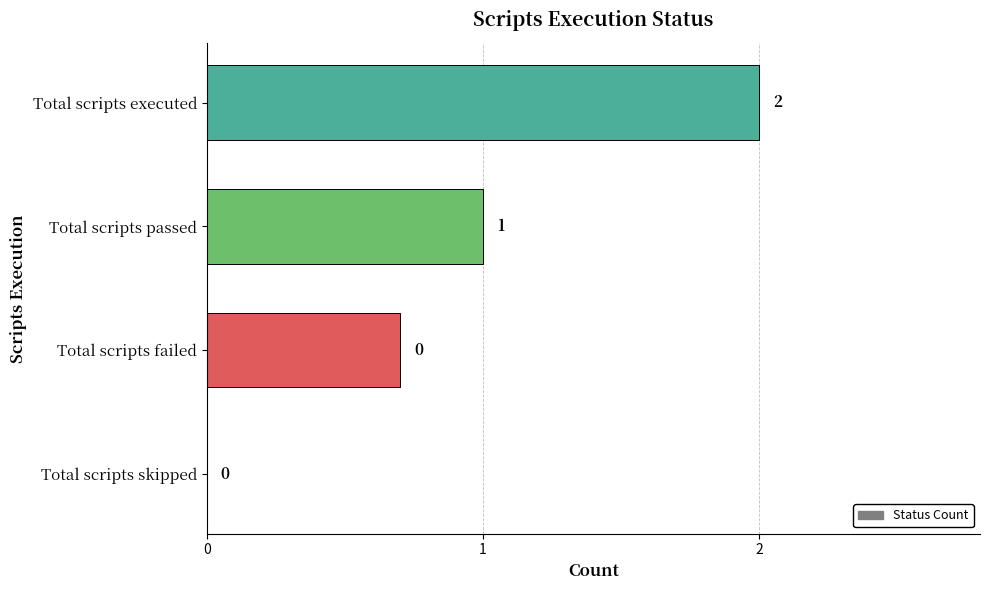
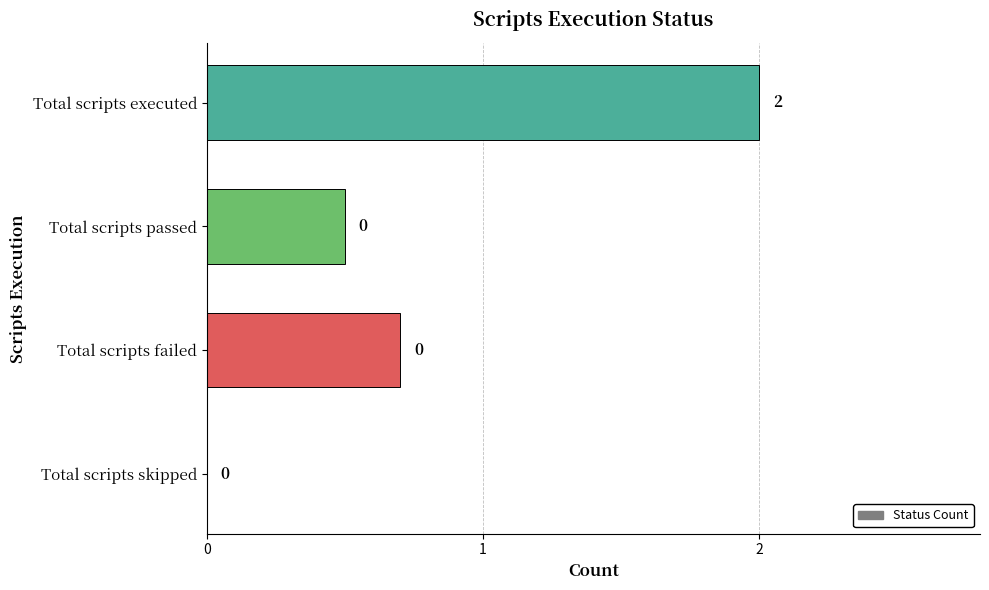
Total scripts passed: 1 -> 0
